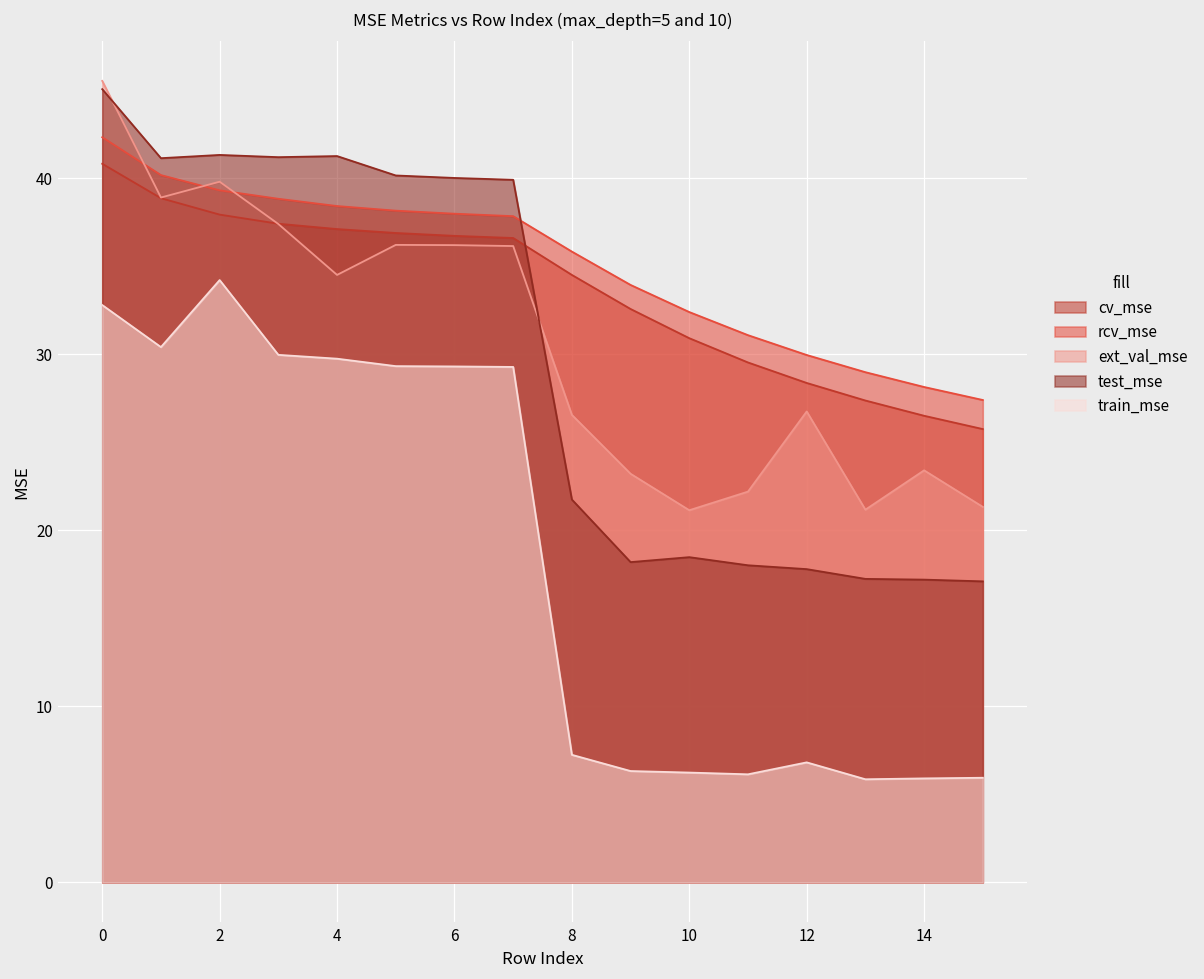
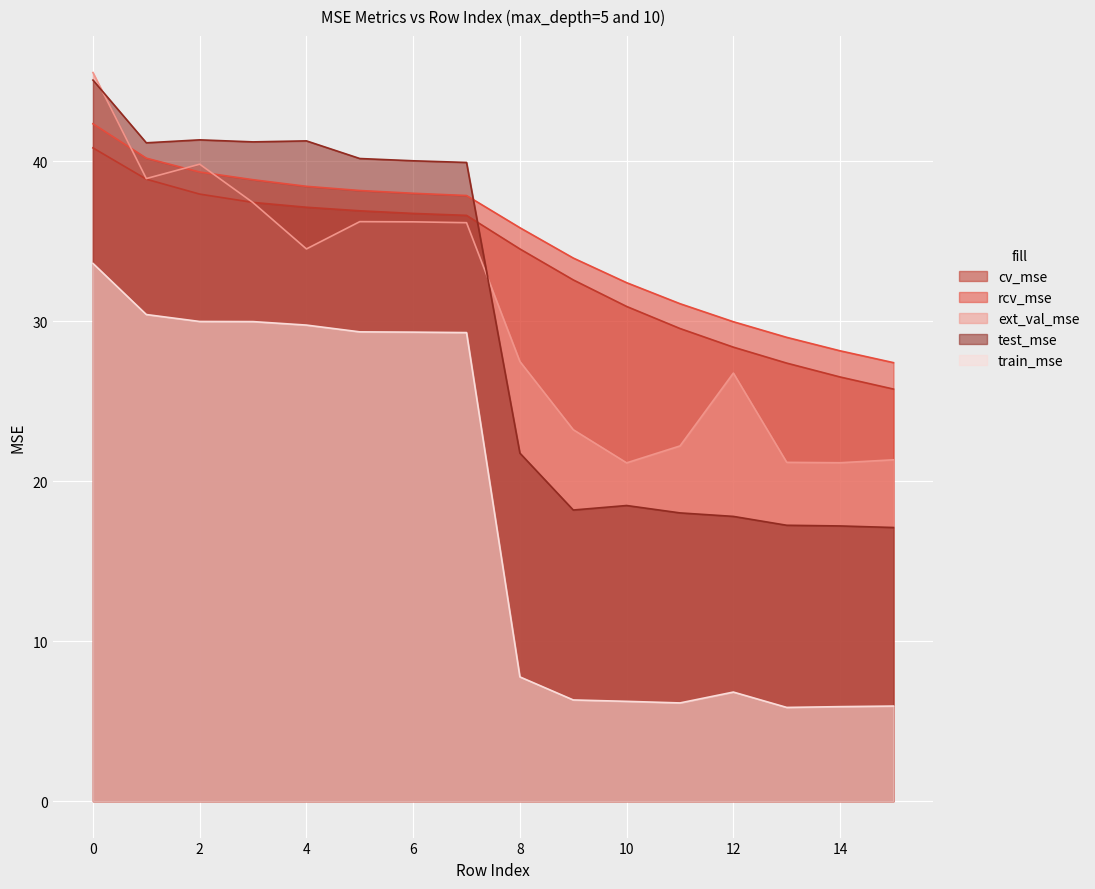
train_mse, 0: 32.8 -> 33.6
train_mse, 2: 34.2 -> 30.0
ext_val_mse, 8: 26.6 -> 27.5
train_mse, 8: 7.2 -> 7.8
ext_val_mse, 14: 23.4 -> 21.2
